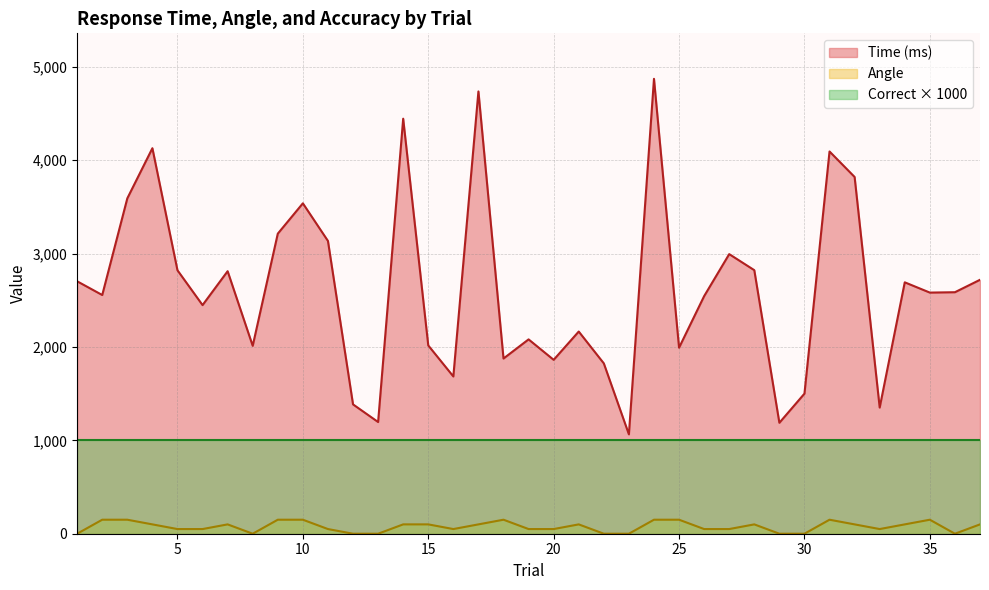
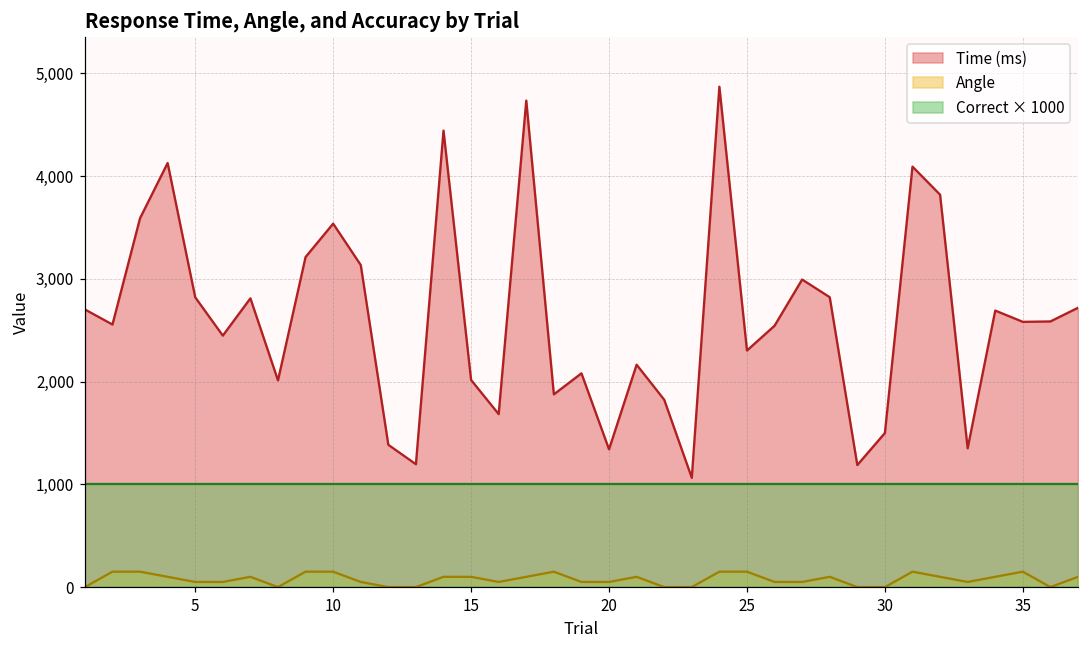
Time (ms), 20: 1,900 -> 1,300
Time (ms), 25: 2,000 -> 2,300
